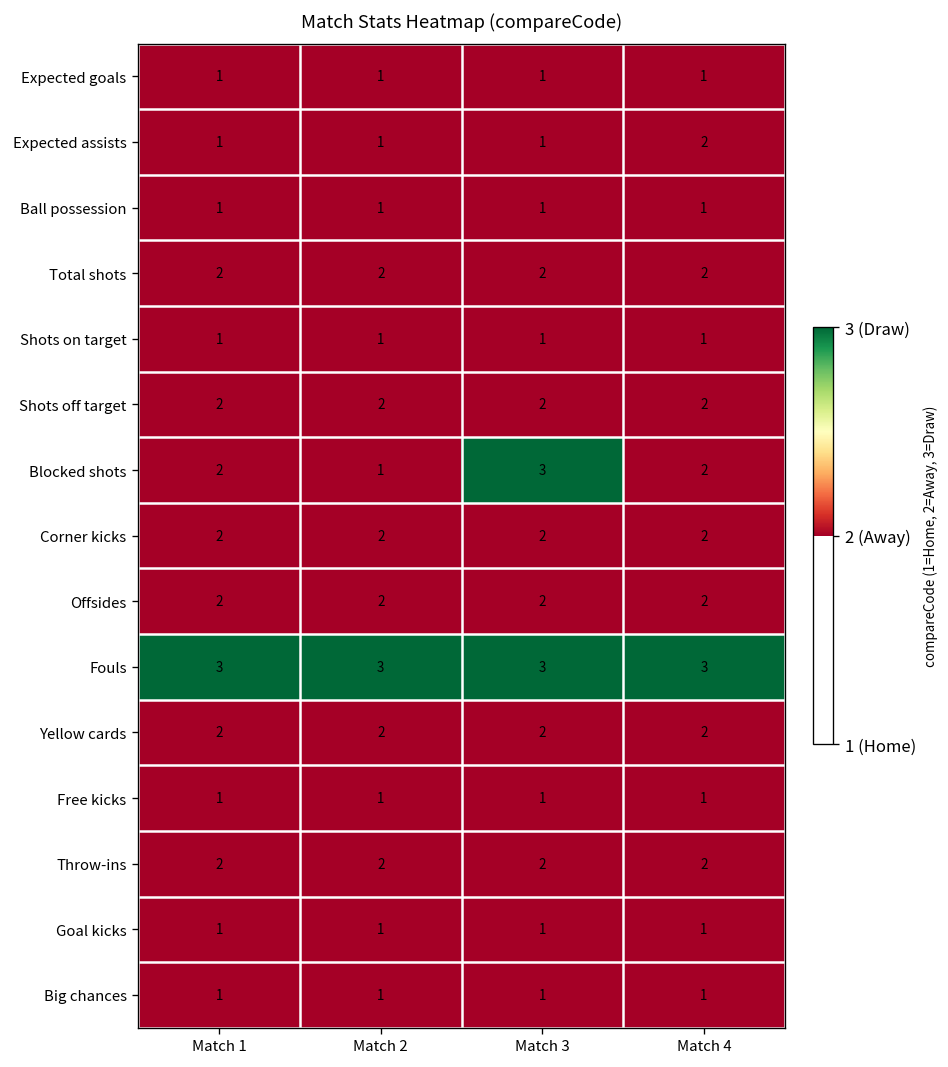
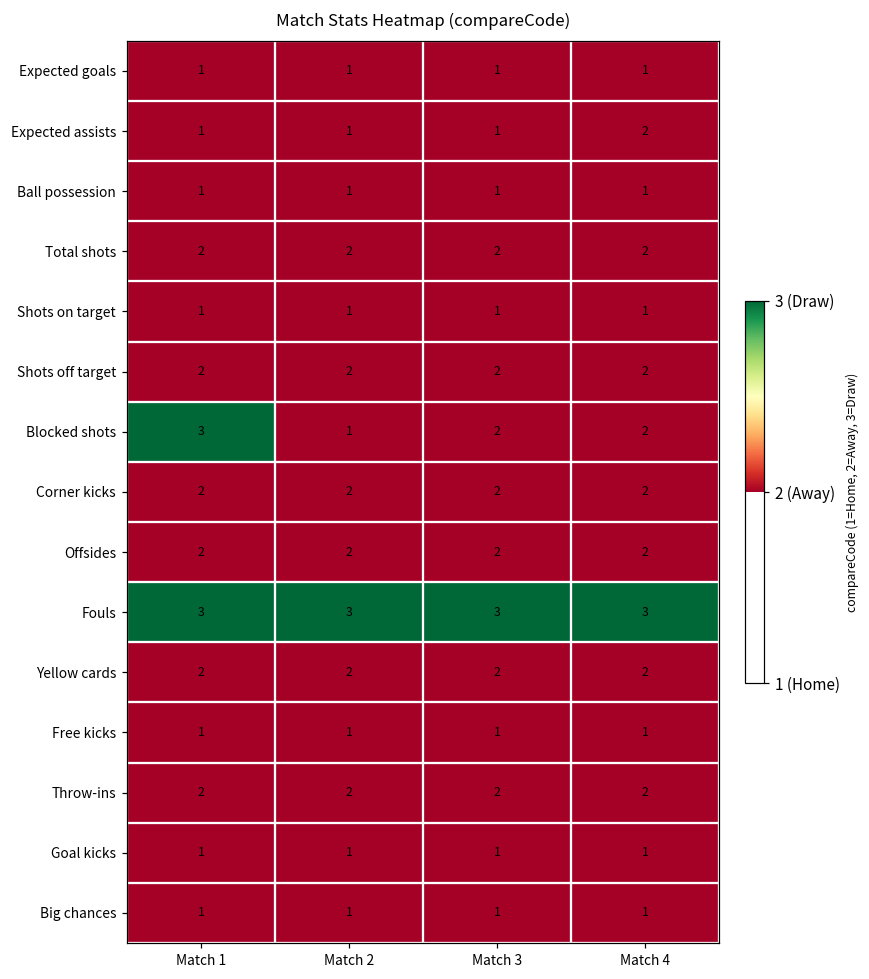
Blocked shots, Match 1: 2 -> 3
Blocked shots, Match 3: 3 -> 2
